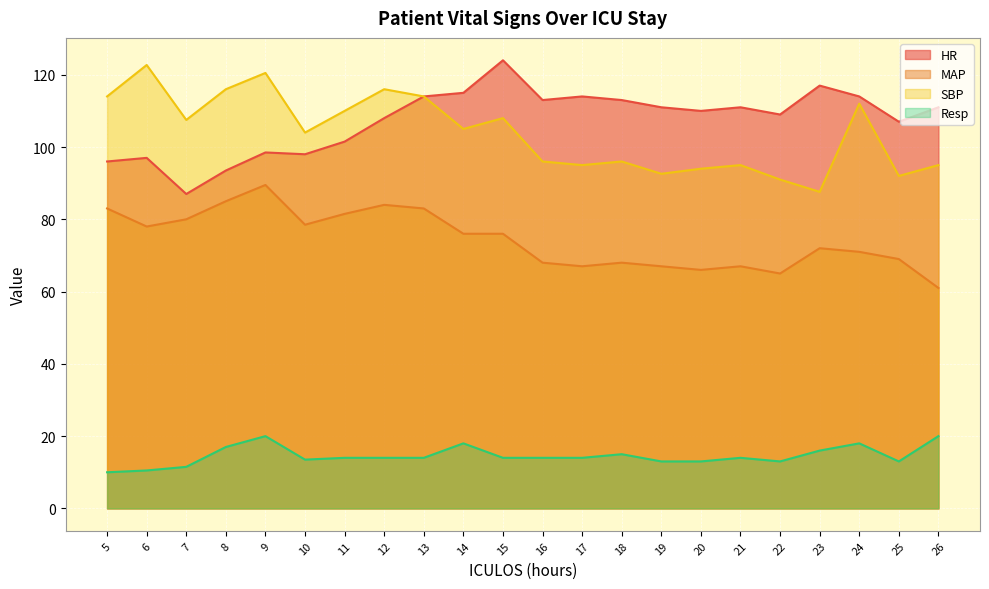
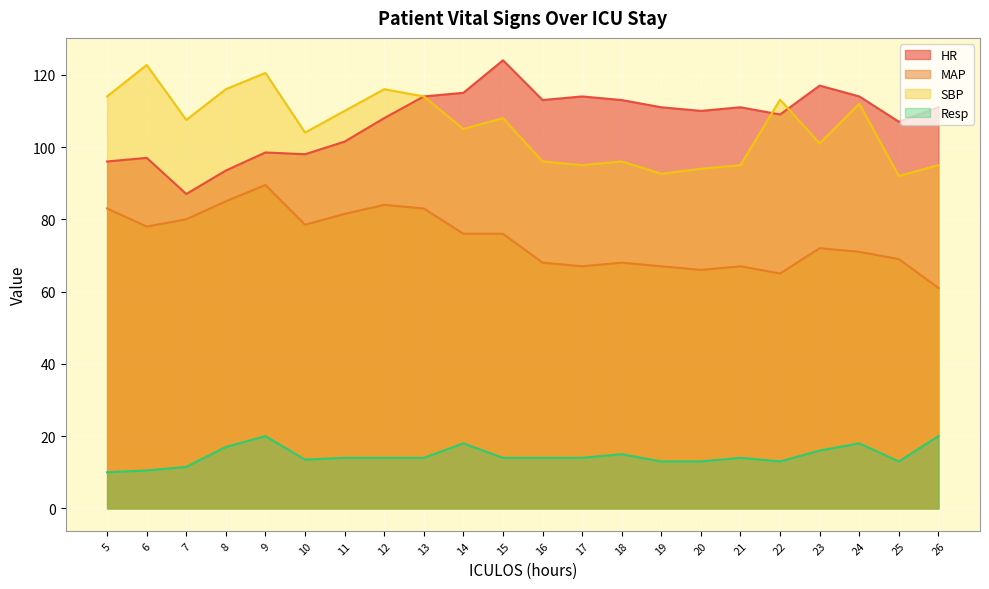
SBP, 22: 91 -> 113
SBP, 23: 88 -> 101
